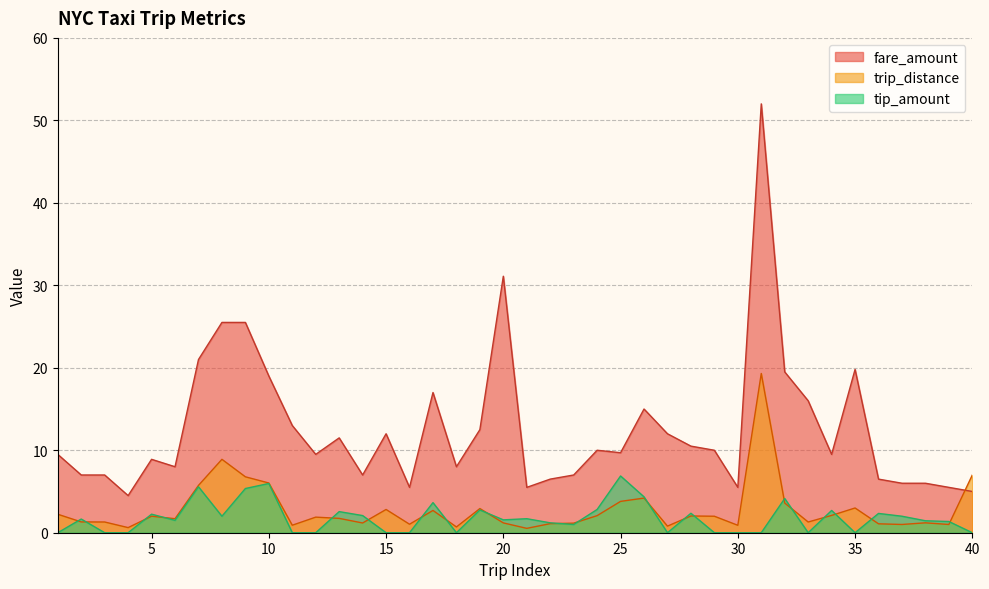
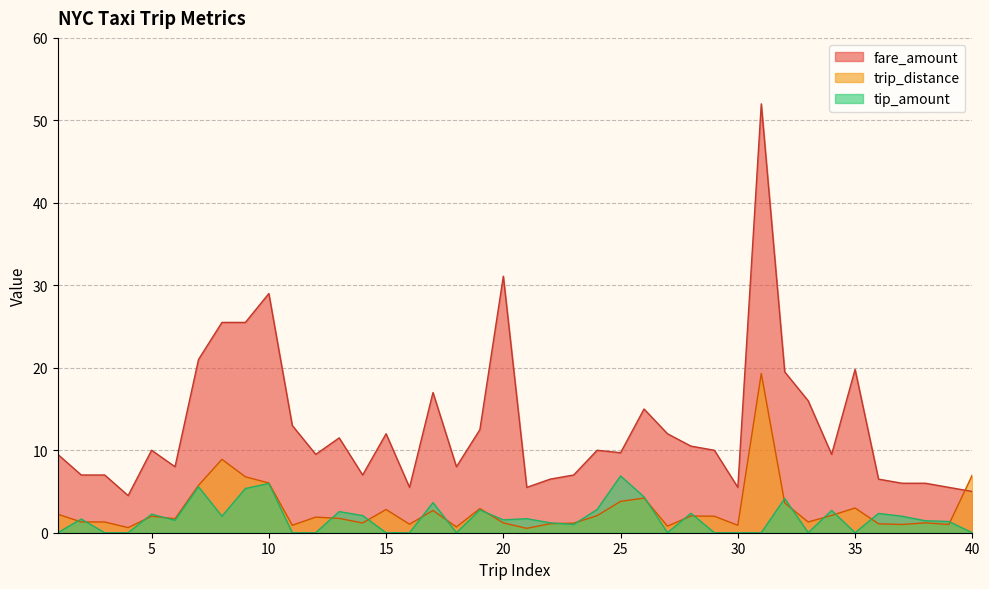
fare_amount, 5: 9 -> 10
fare_amount, 10: 19 -> 29
